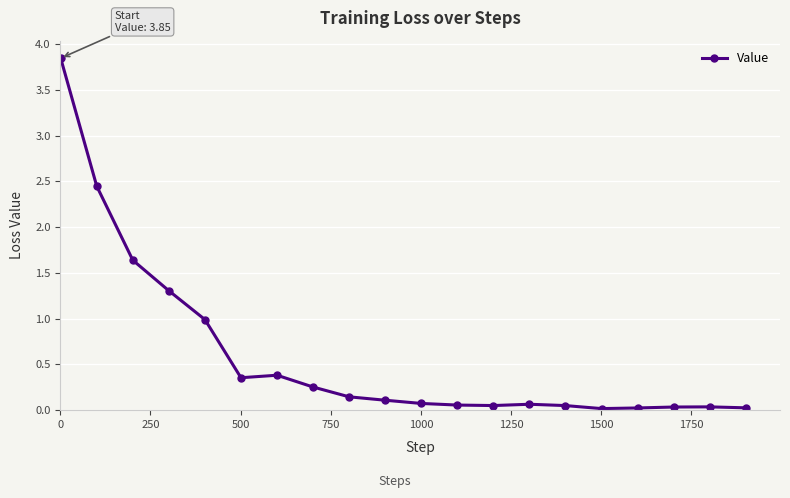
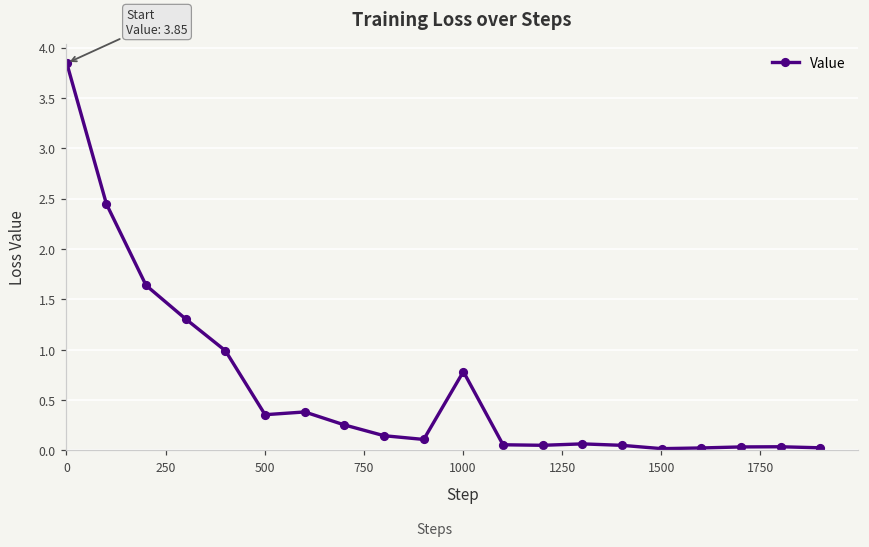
1000: 0.1 -> 0.8
